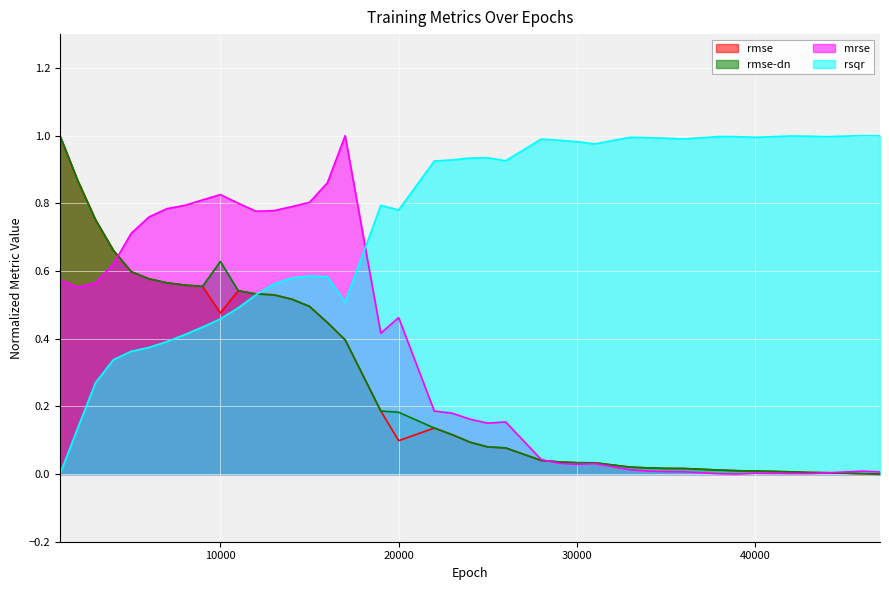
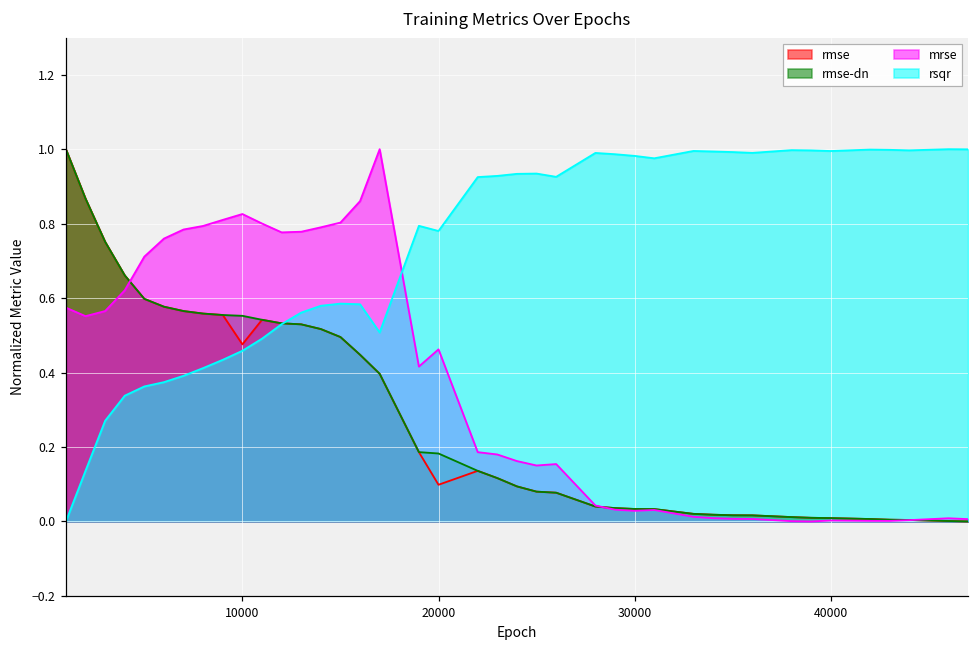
rmse-dn, 10000: 0.63 -> 0.55
